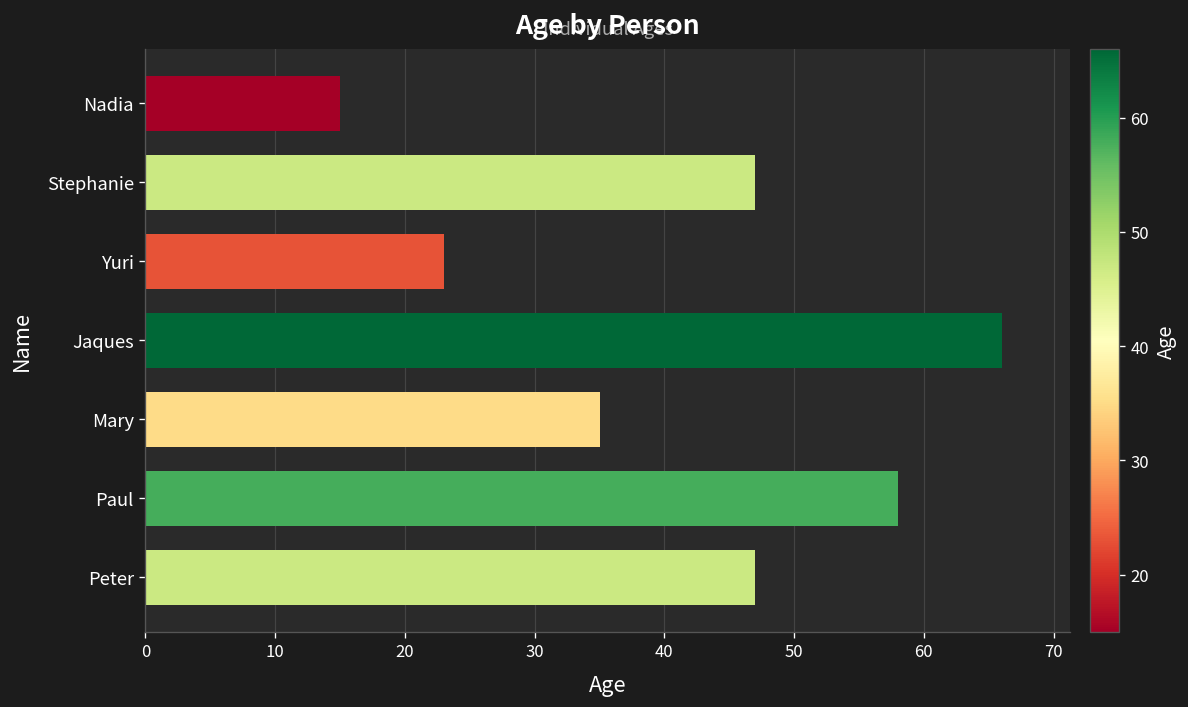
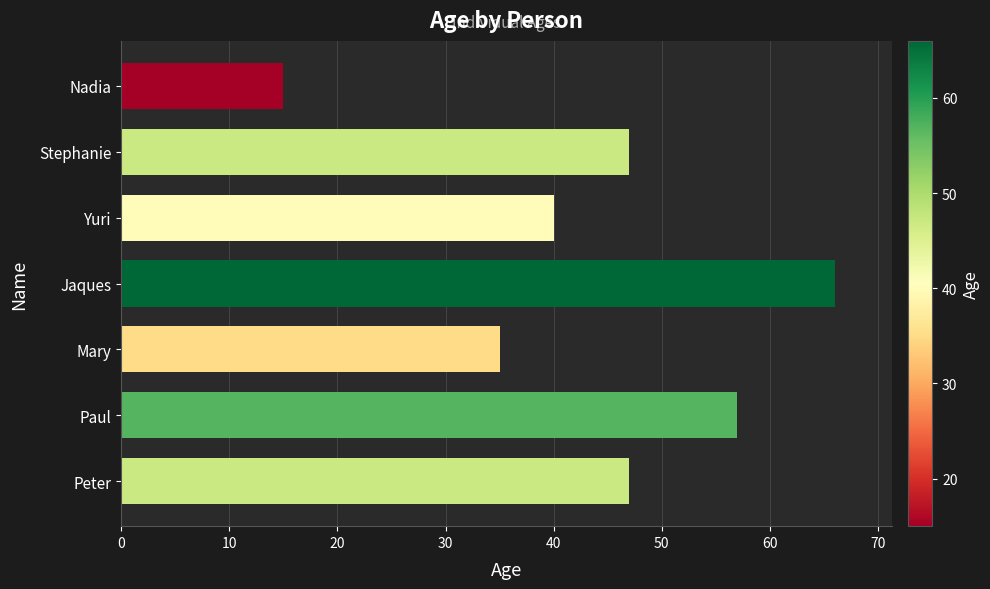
Yuri: 23 -> 40
Paul: 58 -> 57
